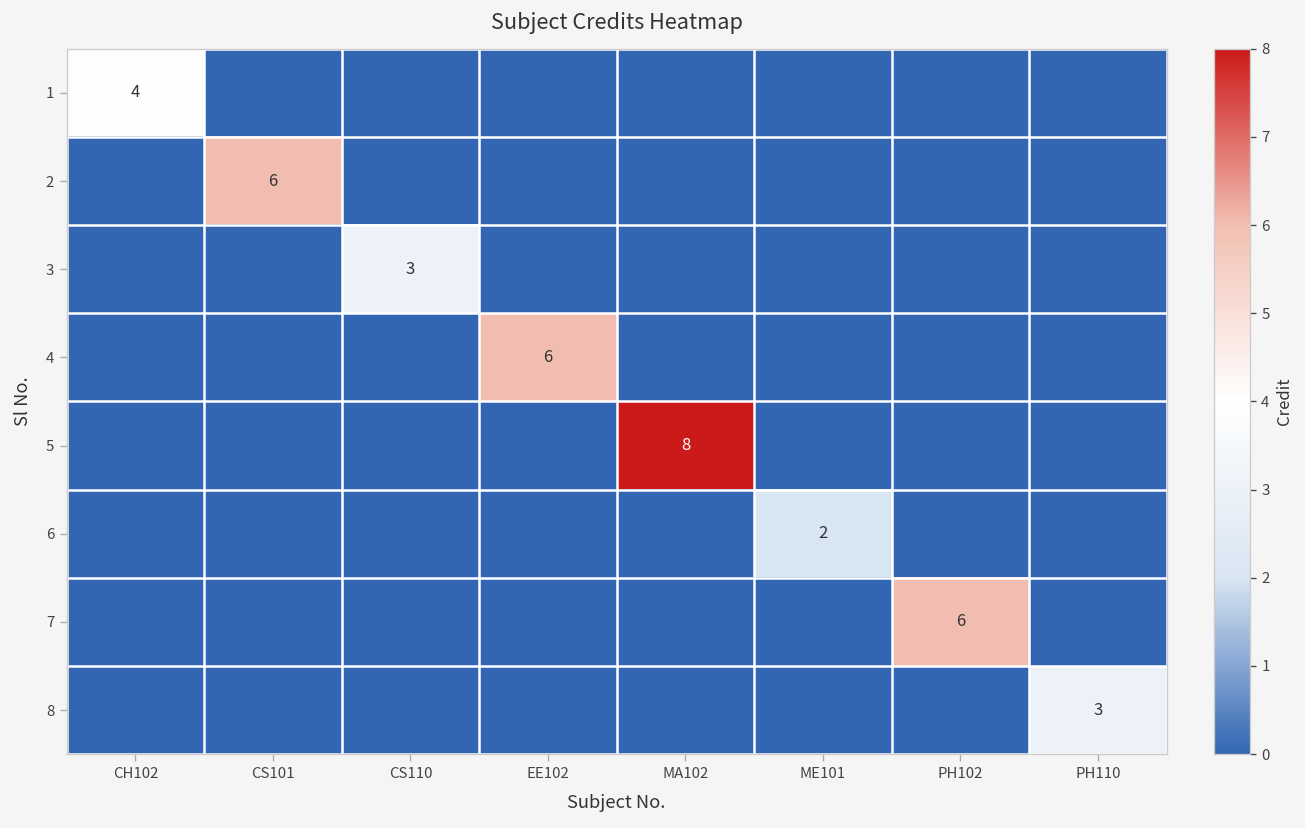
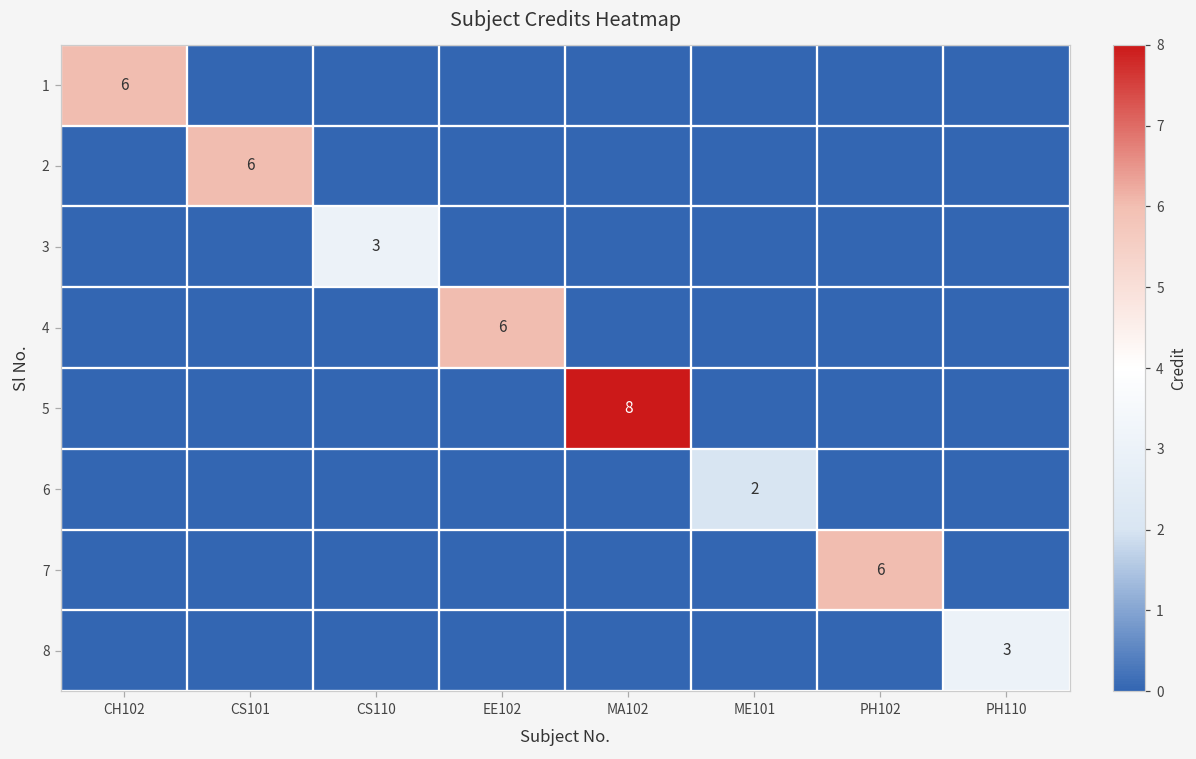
1, CH102: 4 -> 6
